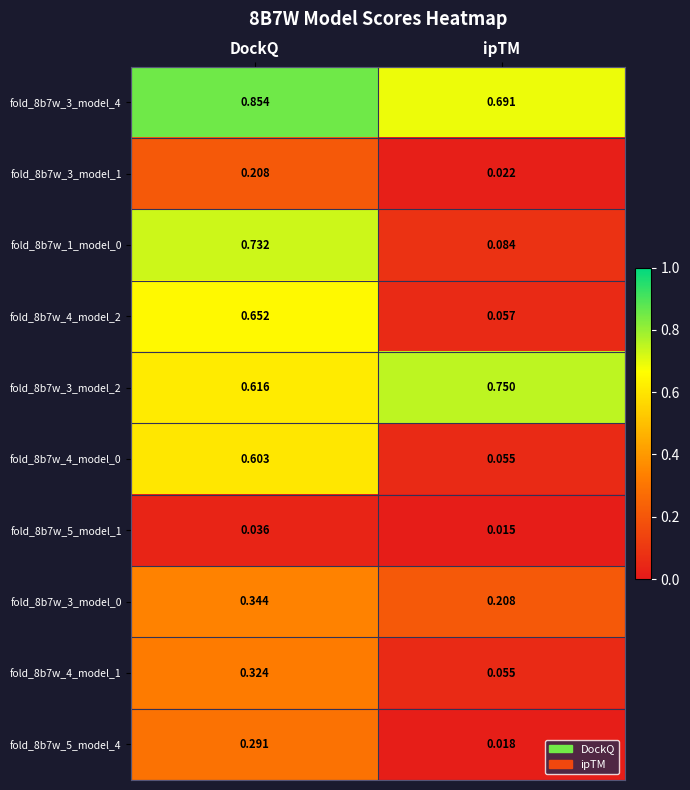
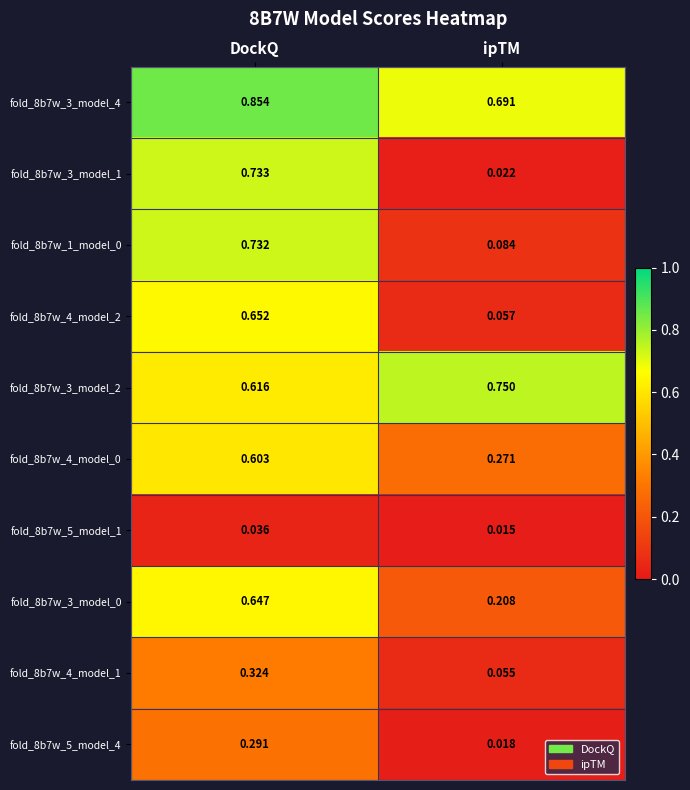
fold_8b7w_3_model_1, DockQ: 0.208 -> 0.733
fold_8b7w_4_model_0, ipTM: 0.055 -> 0.271
fold_8b7w_3_model_0, DockQ: 0.344 -> 0.647
